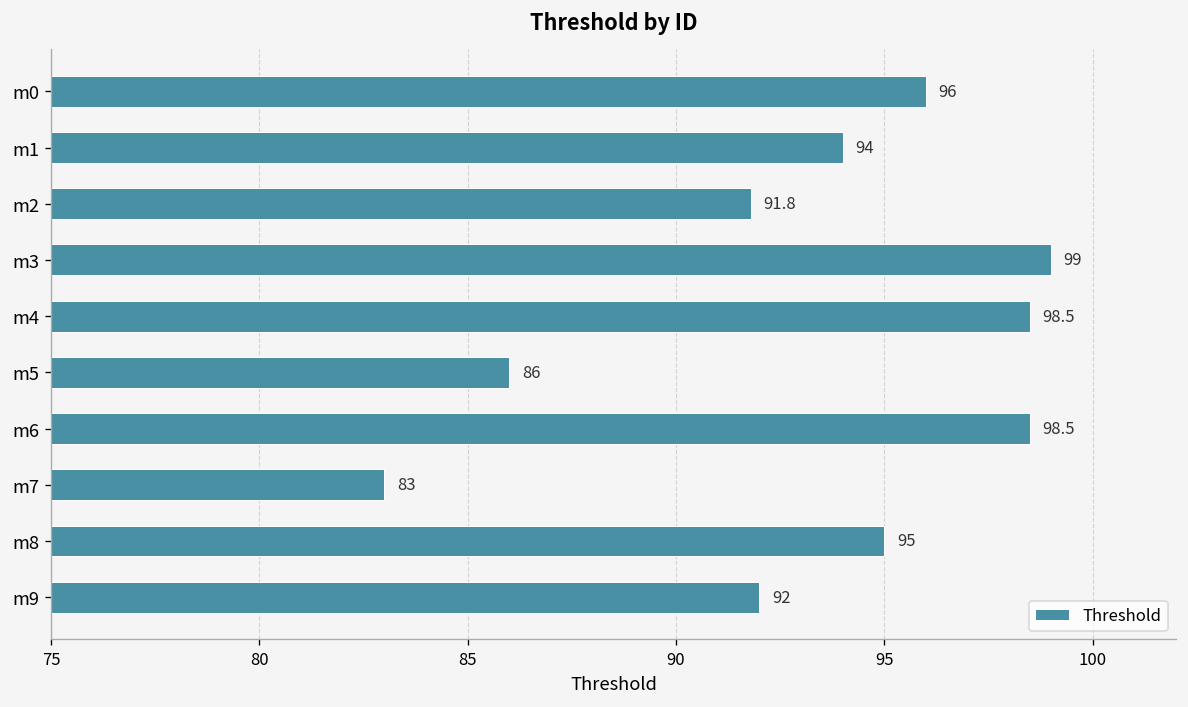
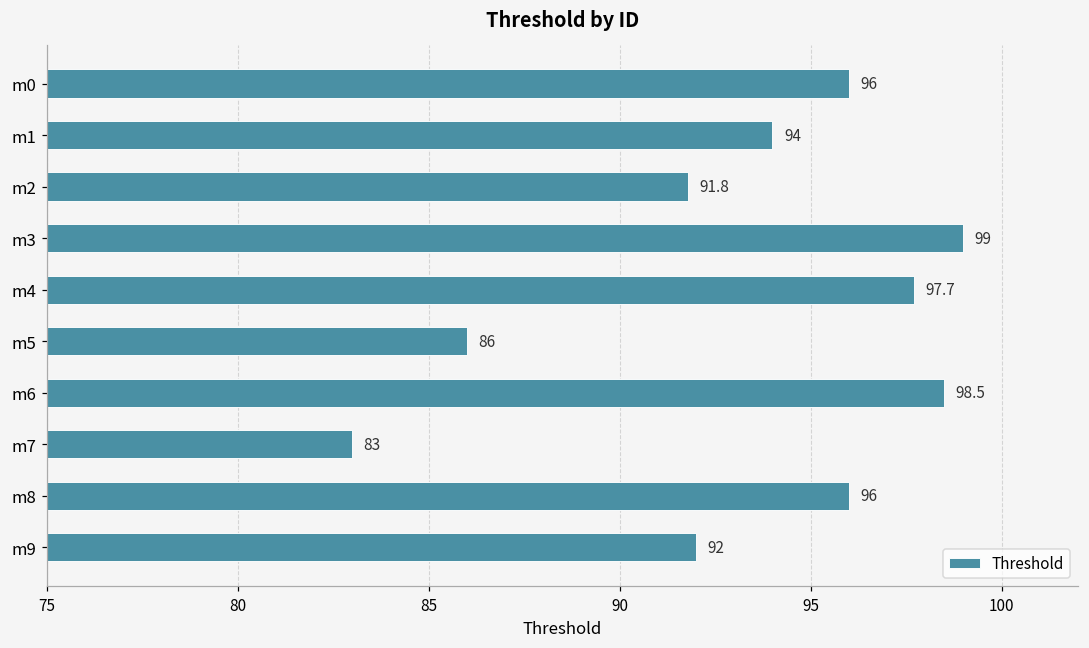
m4: 98.5 -> 97.7
m8: 95 -> 96
